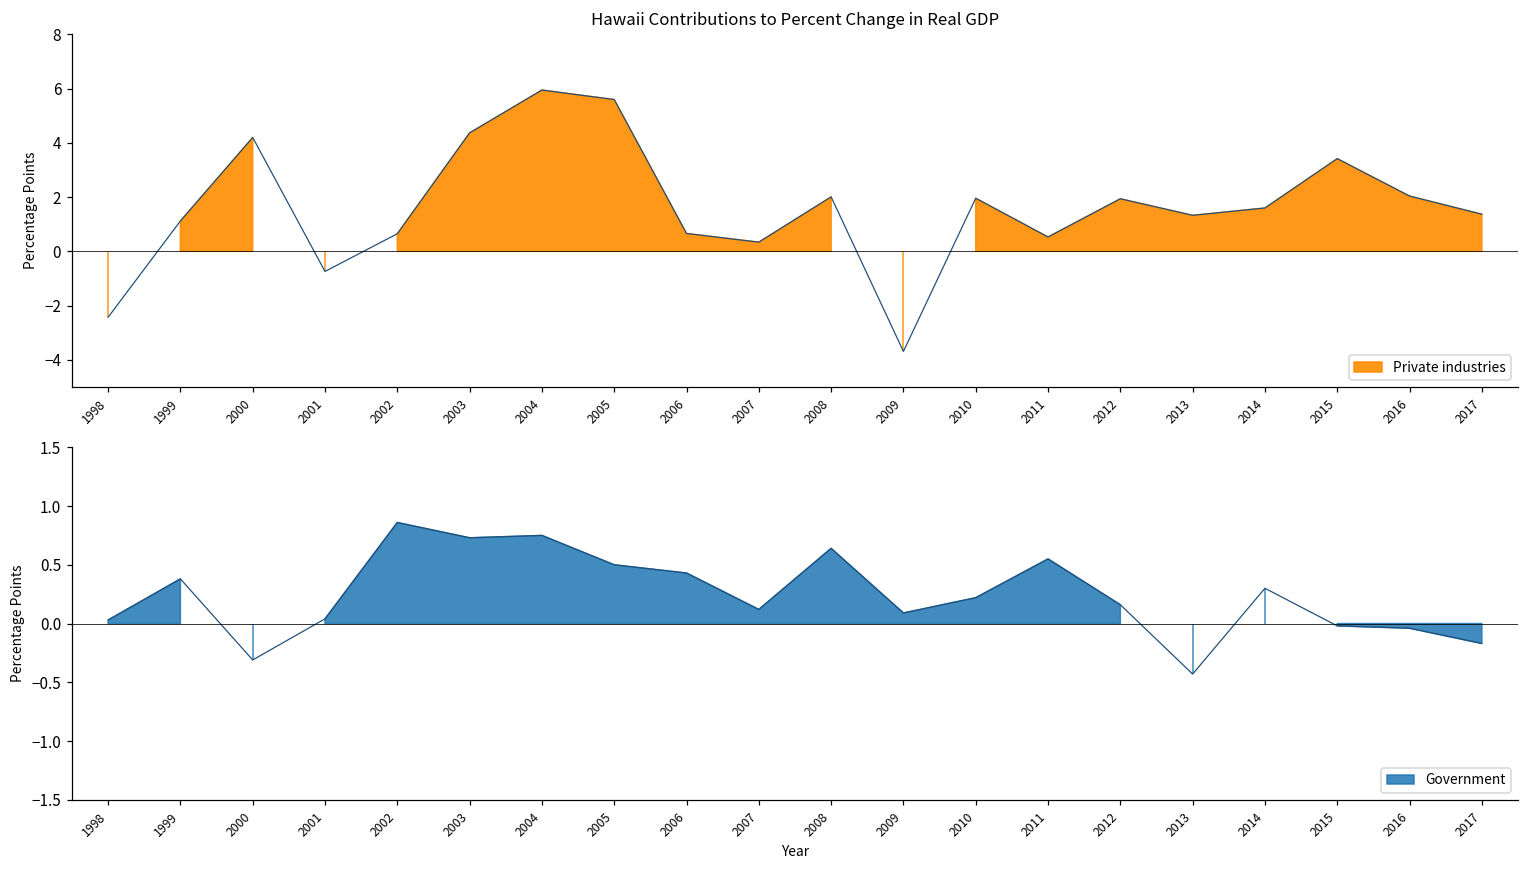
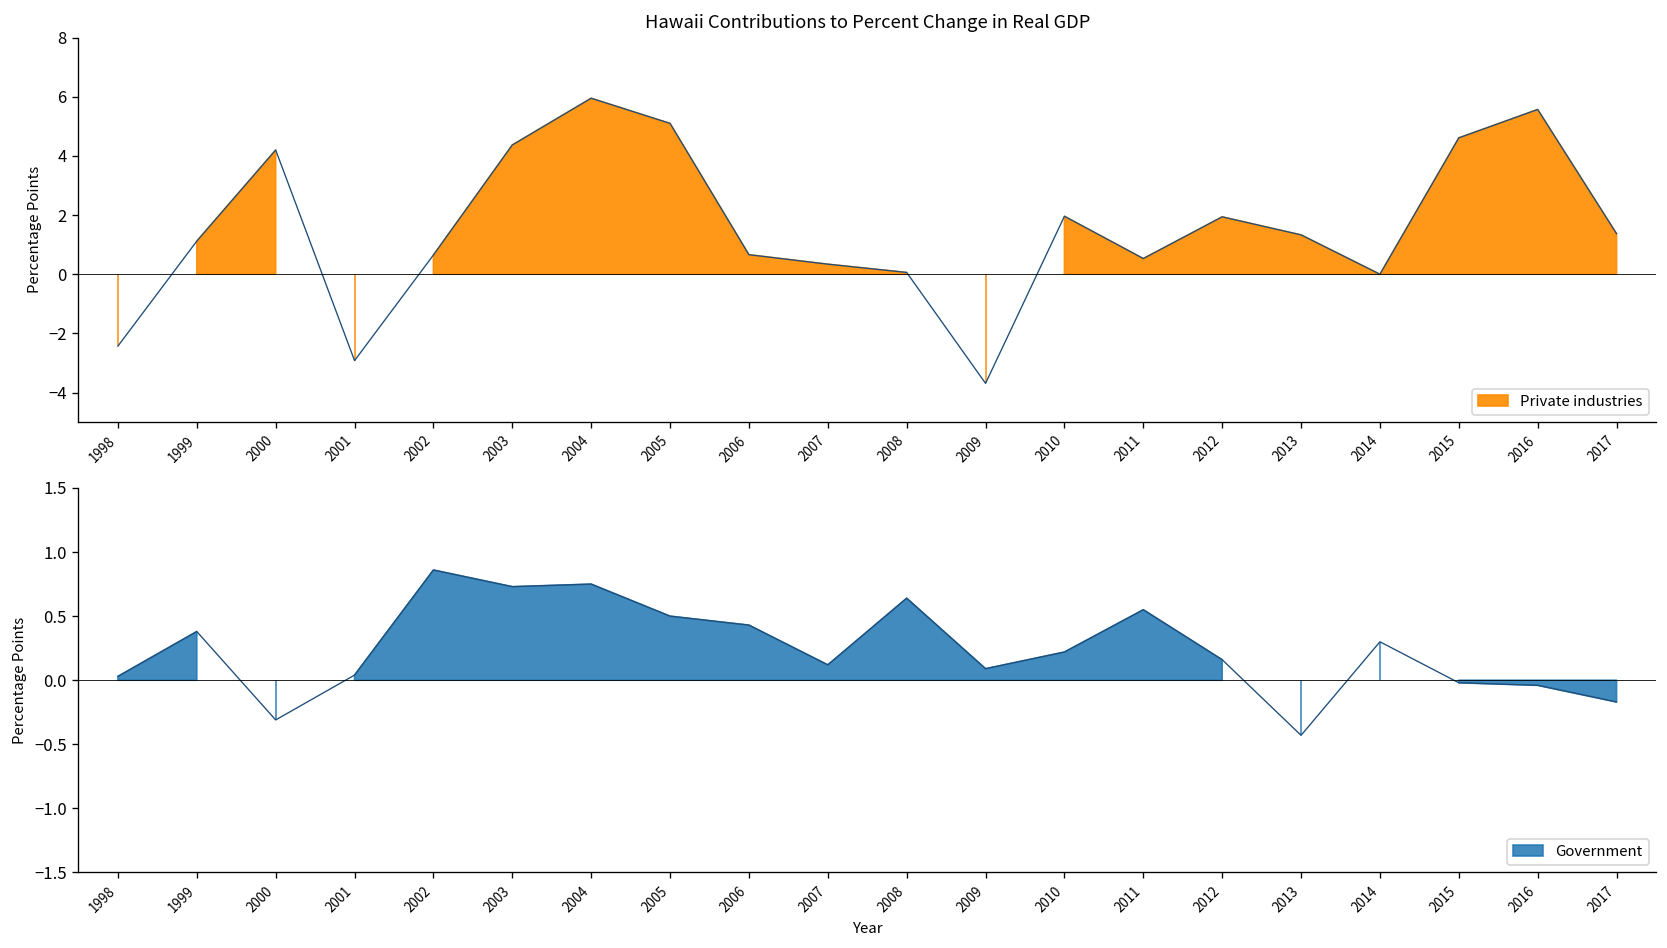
Hawaii Contributions to Percent Change in Real GDP, 2001: -0.7 -> -2.9
Hawaii Contributions to Percent Change in Real GDP, 2005: 5.6 -> 5.1
Hawaii Contributions to Percent Change in Real GDP, 2008: 2.0 -> 0.1
Hawaii Contributions to Percent Change in Real GDP, 2014: 1.6 -> 0.0
Hawaii Contributions to Percent Change in Real GDP, 2015: 3.4 -> 4.6
Hawaii Contributions to Percent Change in Real GDP, 2016: 2.0 -> 5.6
